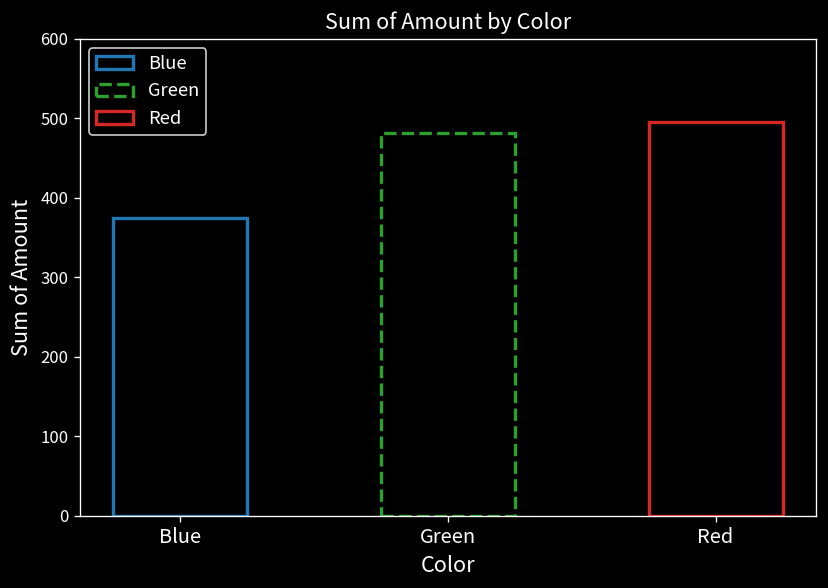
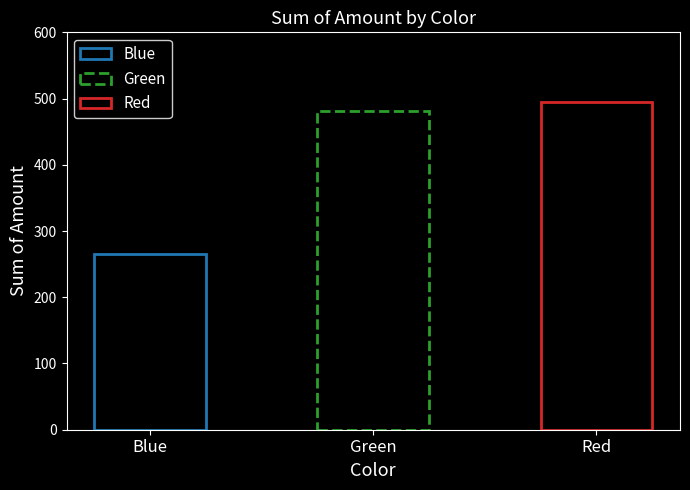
Blue: 380 -> 270
